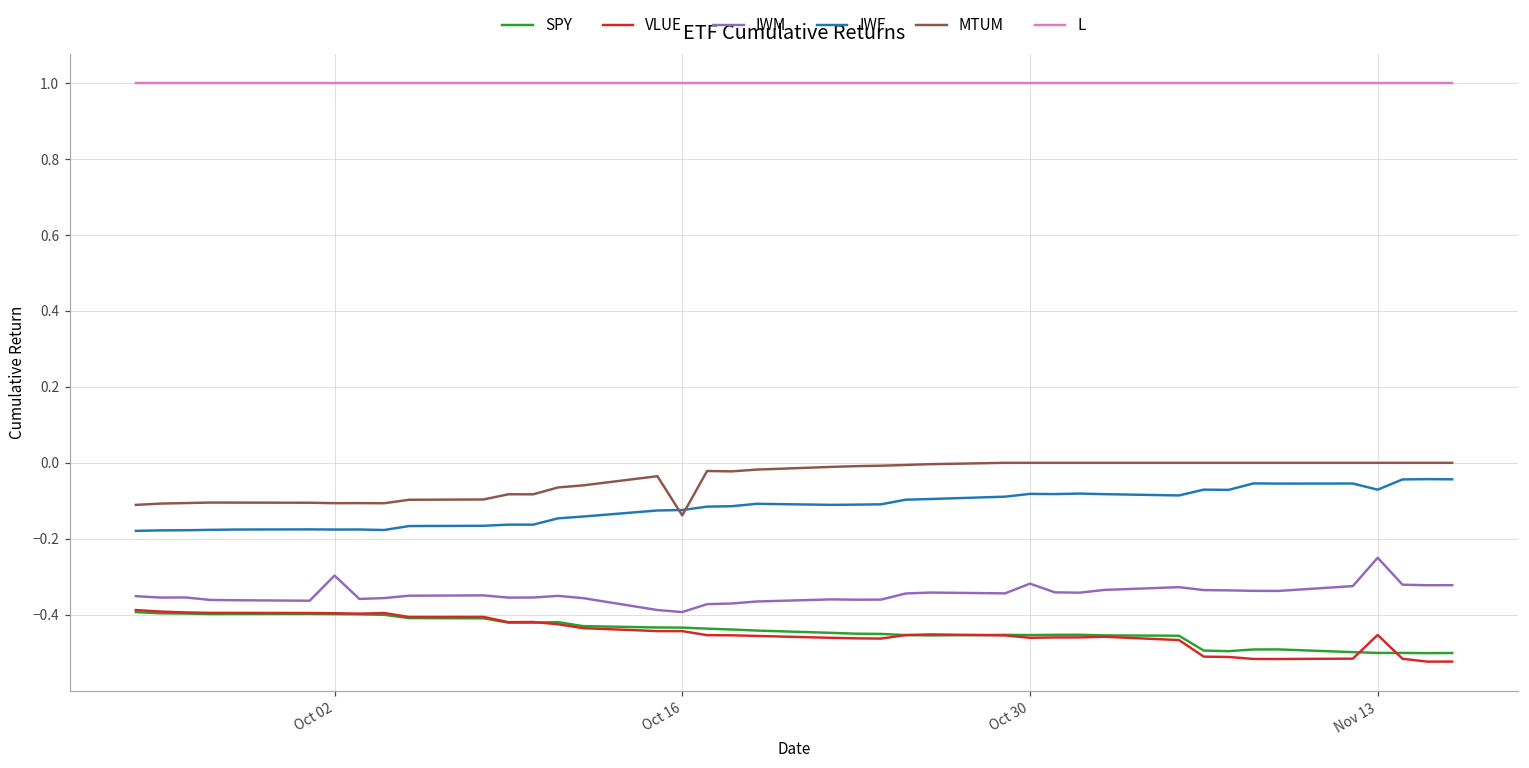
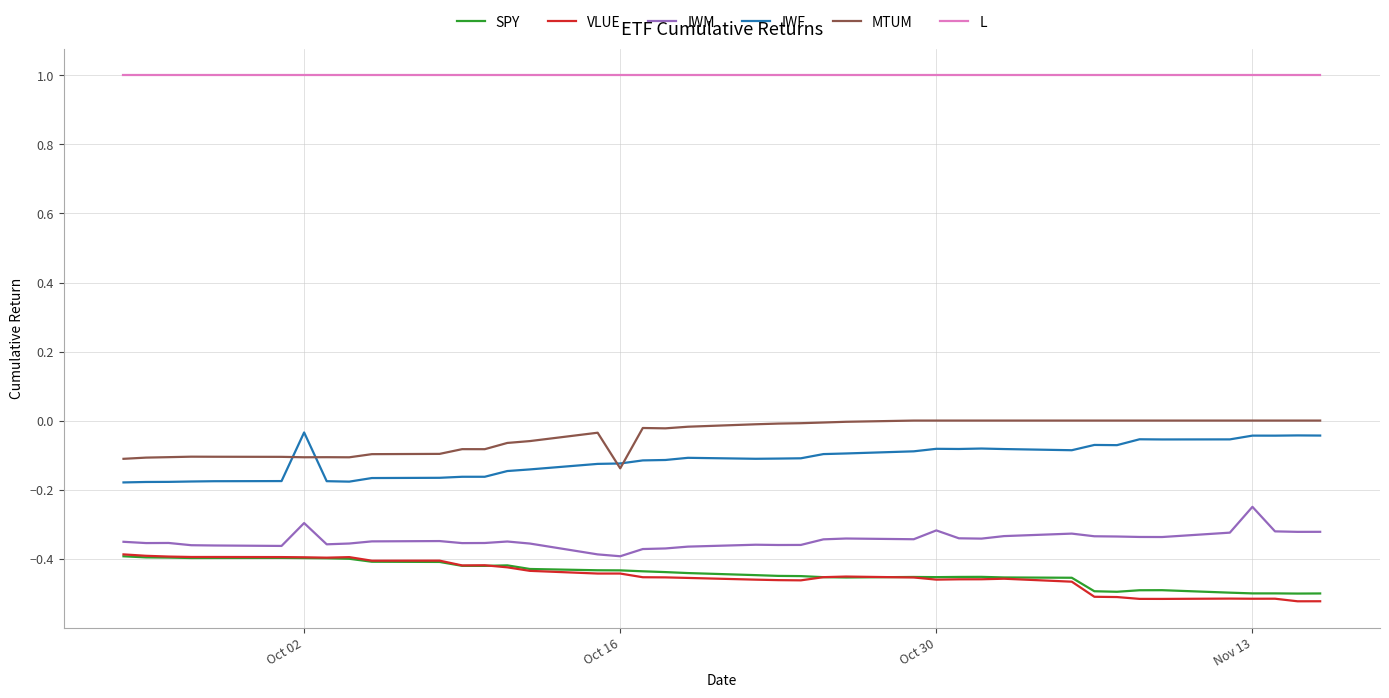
IWF, Oct 02: -0.18 -> -0.03
VLUE, Nov 13: -0.45 -> -0.52
IWF, Nov 13: -0.07 -> -0.04
